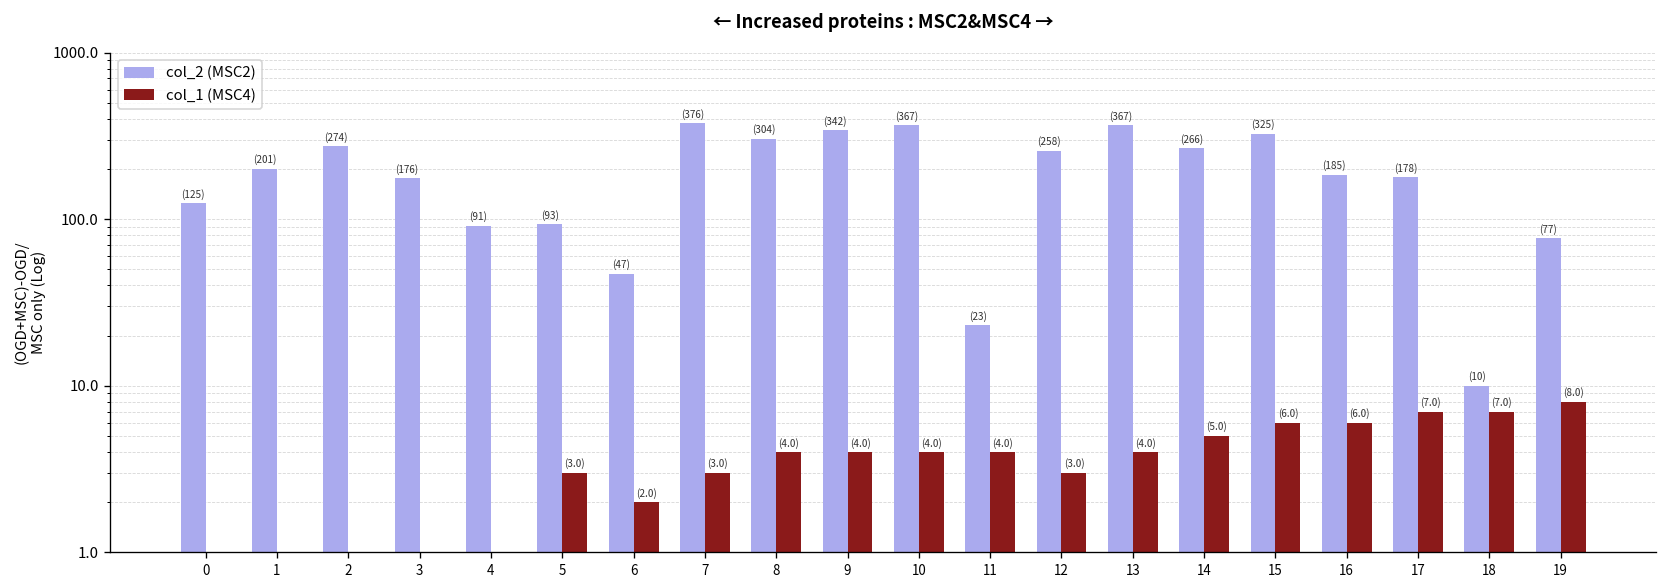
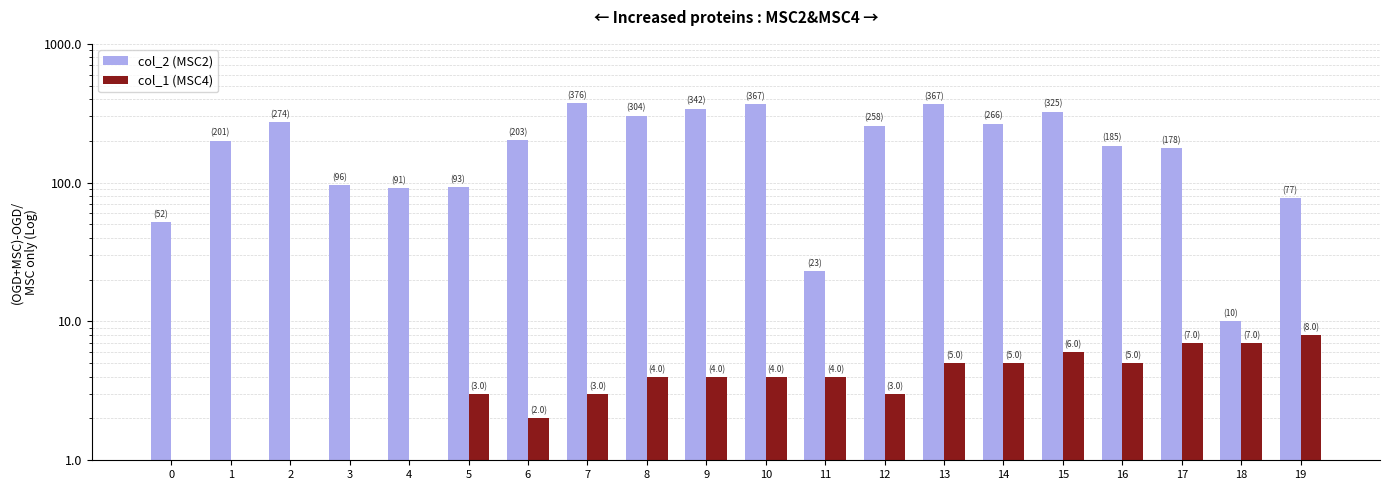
col_2 (MSC2), 0: (125) -> (52)
col_2 (MSC2), 3: (176) -> (96)
col_2 (MSC2), 6: (47) -> (203)
col_1 (MSC4), 13: (4.0) -> (5.0)
col_1 (MSC4), 16: (6.0) -> (5.0)
